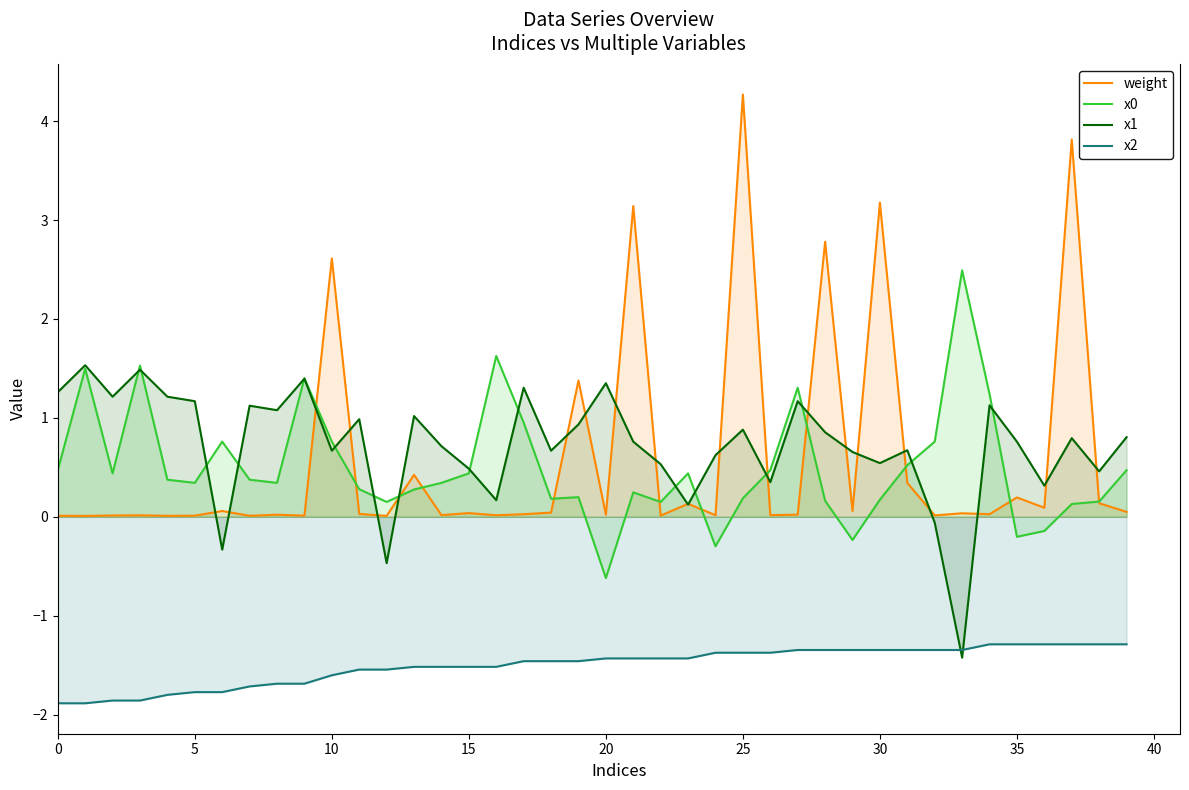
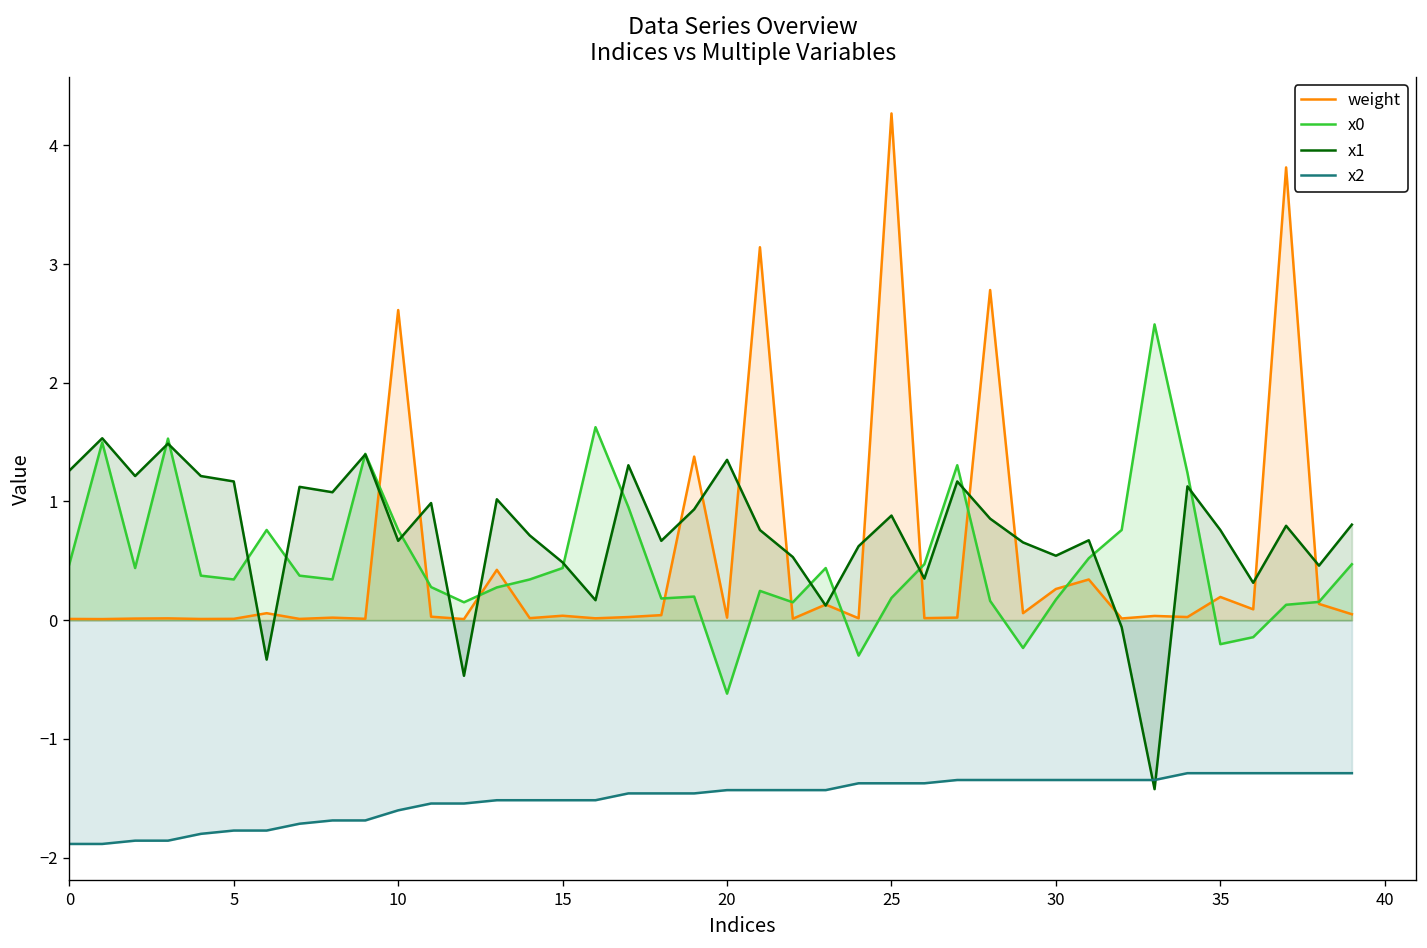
weight, 30: 3.2 -> 0.3
